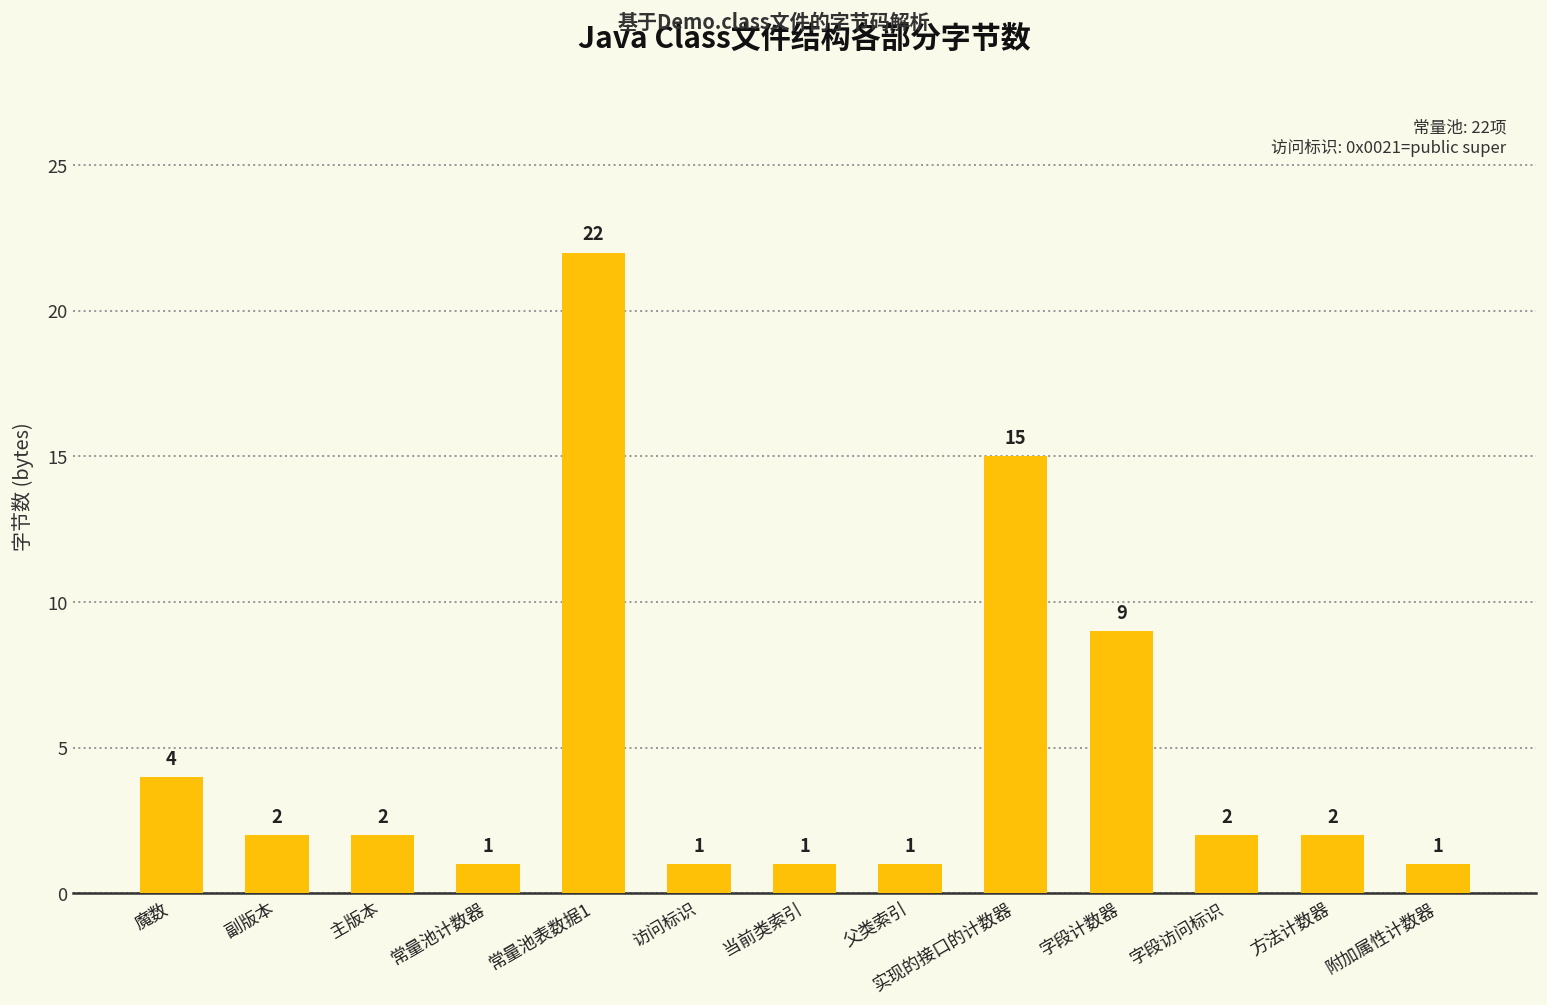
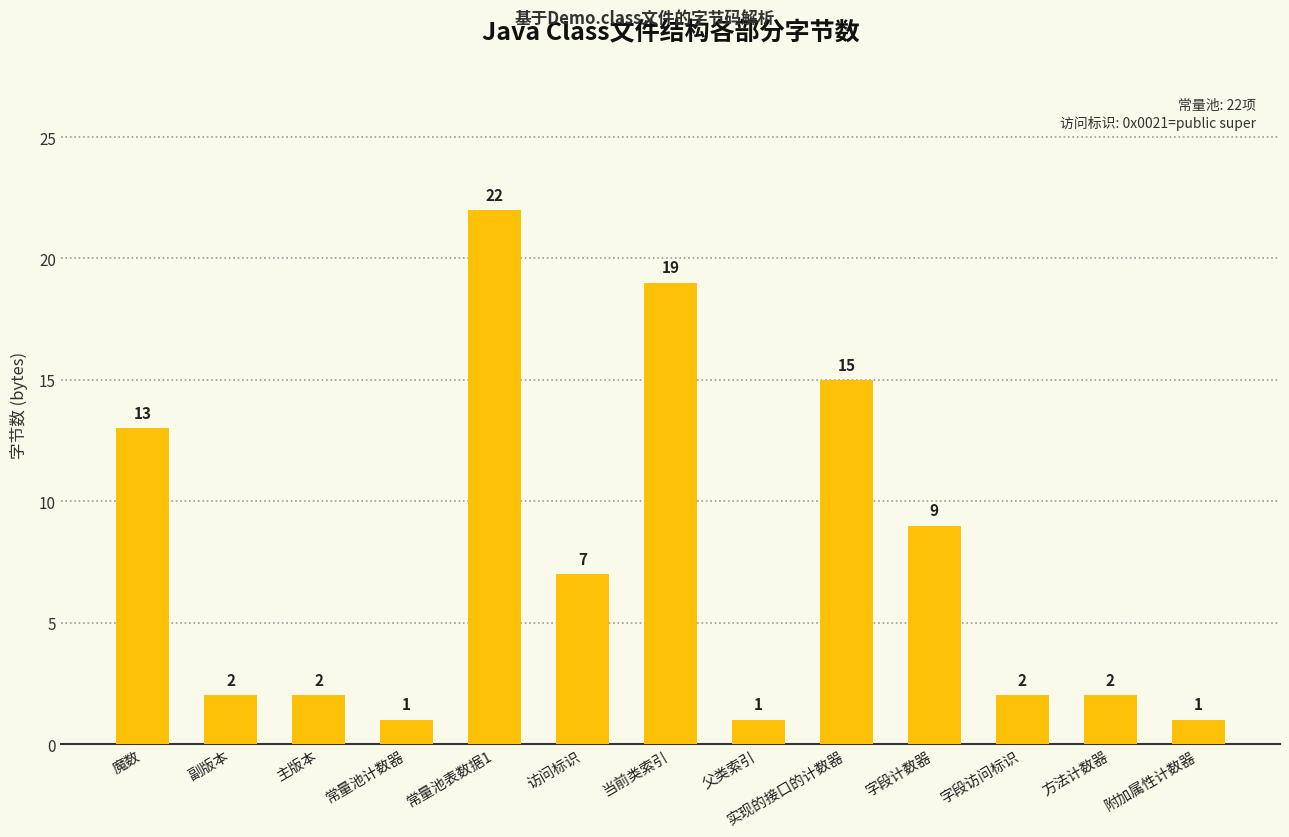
魔数: 4 -> 13
访问标识: 1 -> 7
当前类索引: 1 -> 19
